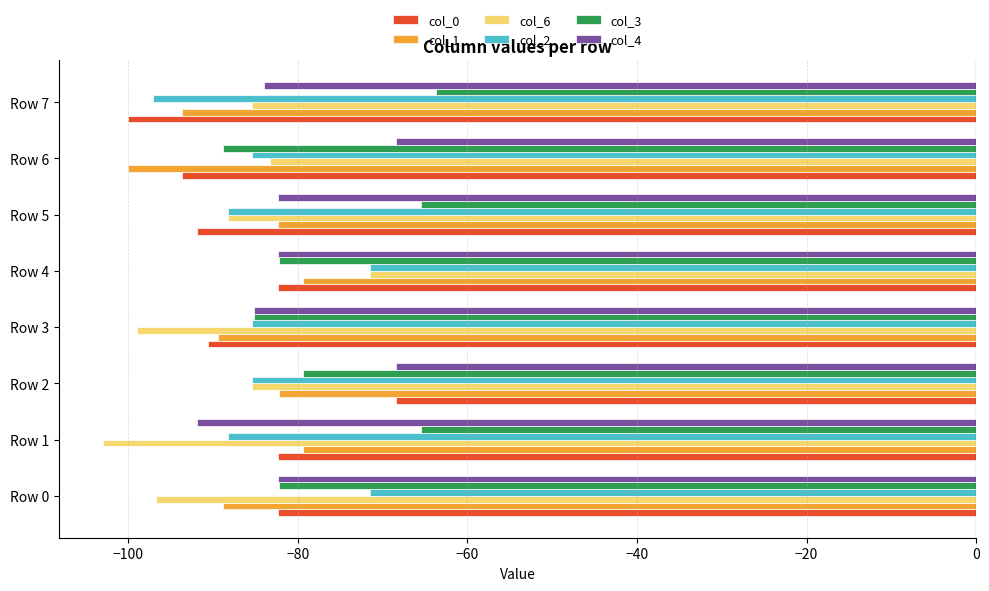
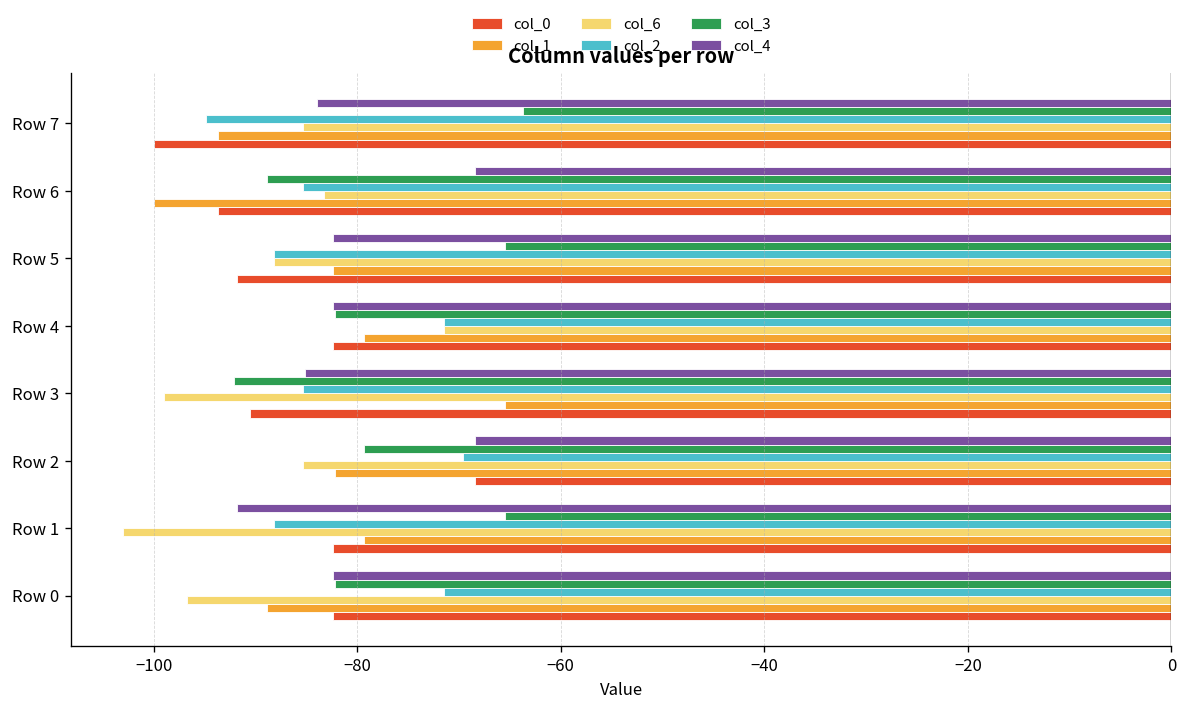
col_2, Row 7: -97 -> -95
col_3, Row 3: -85 -> -92
col_1, Row 3: -89 -> -65
col_2, Row 2: -85 -> -70
